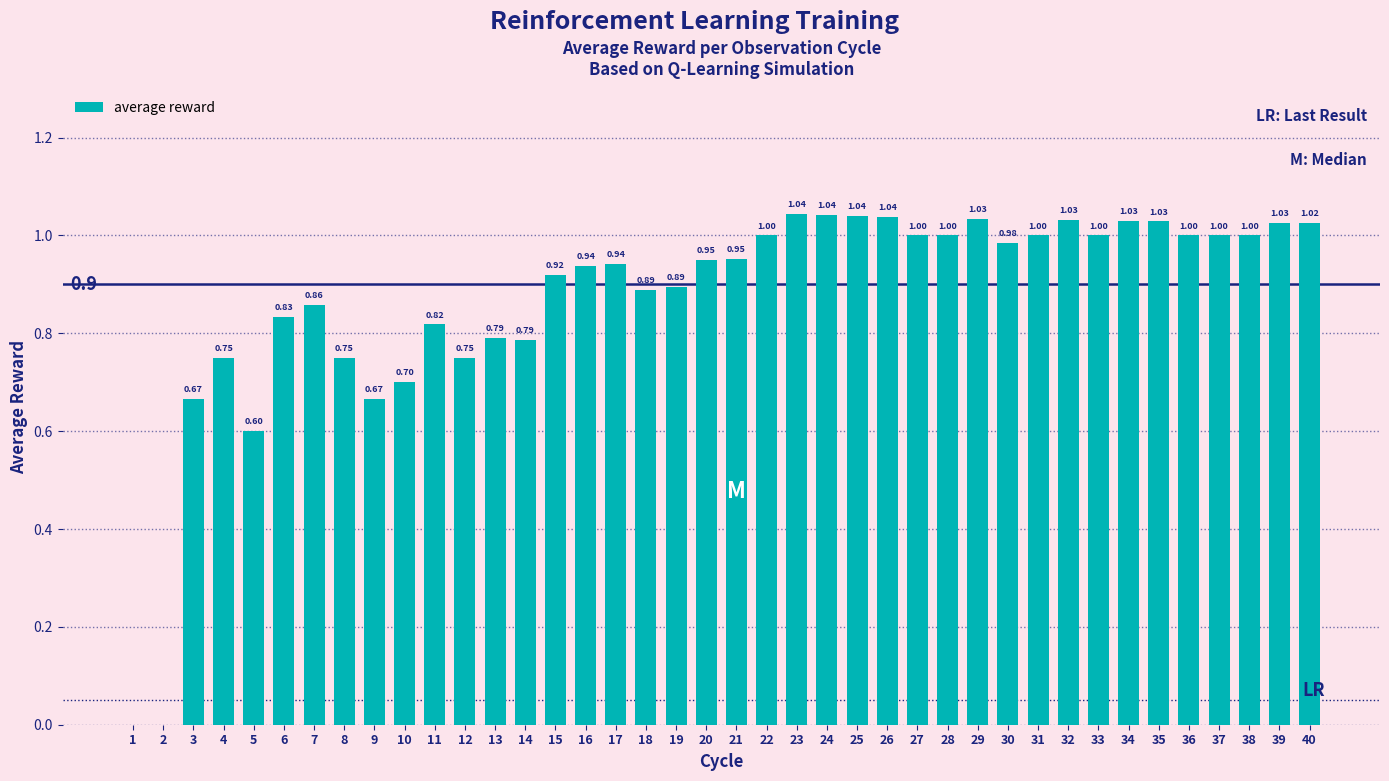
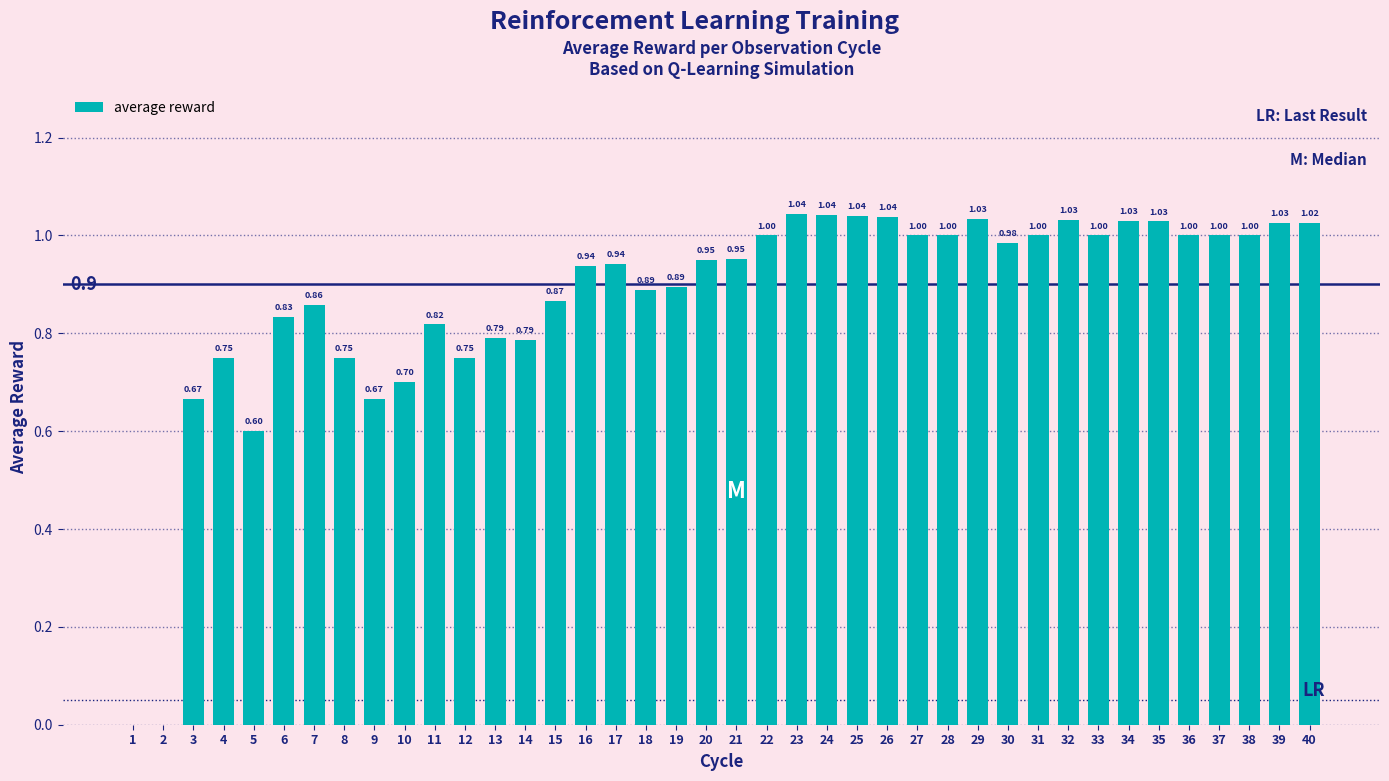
15: 0.92 -> 0.87
